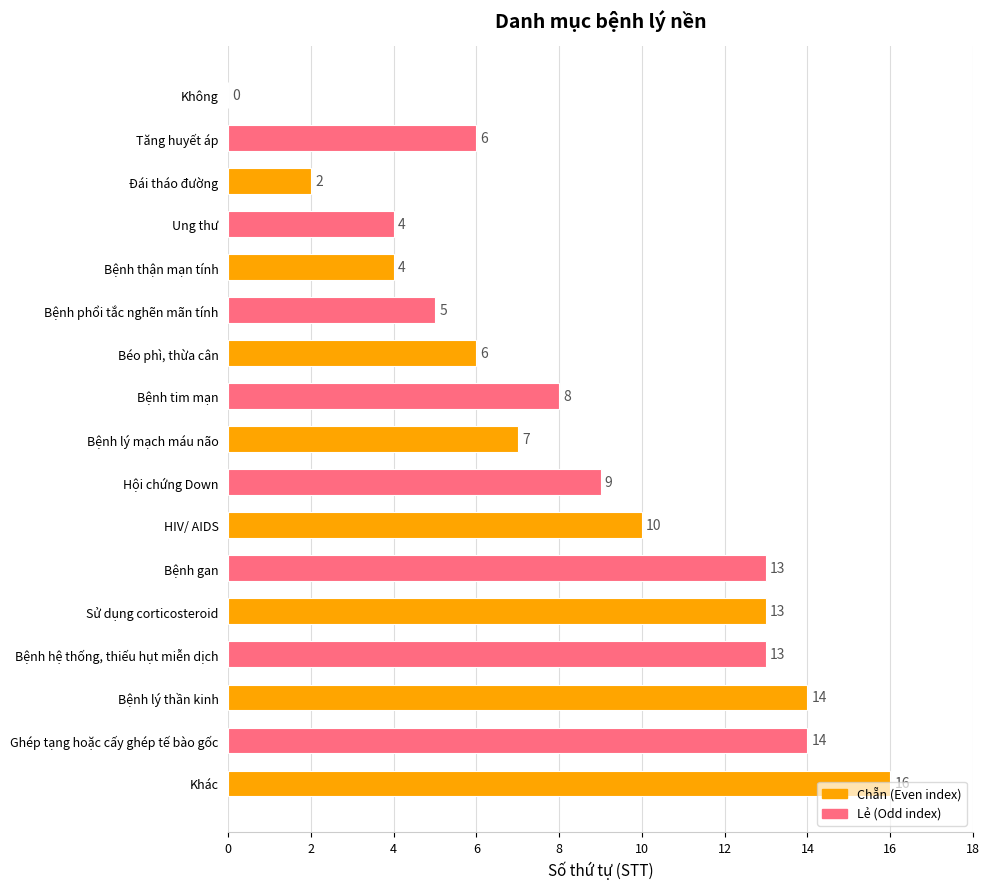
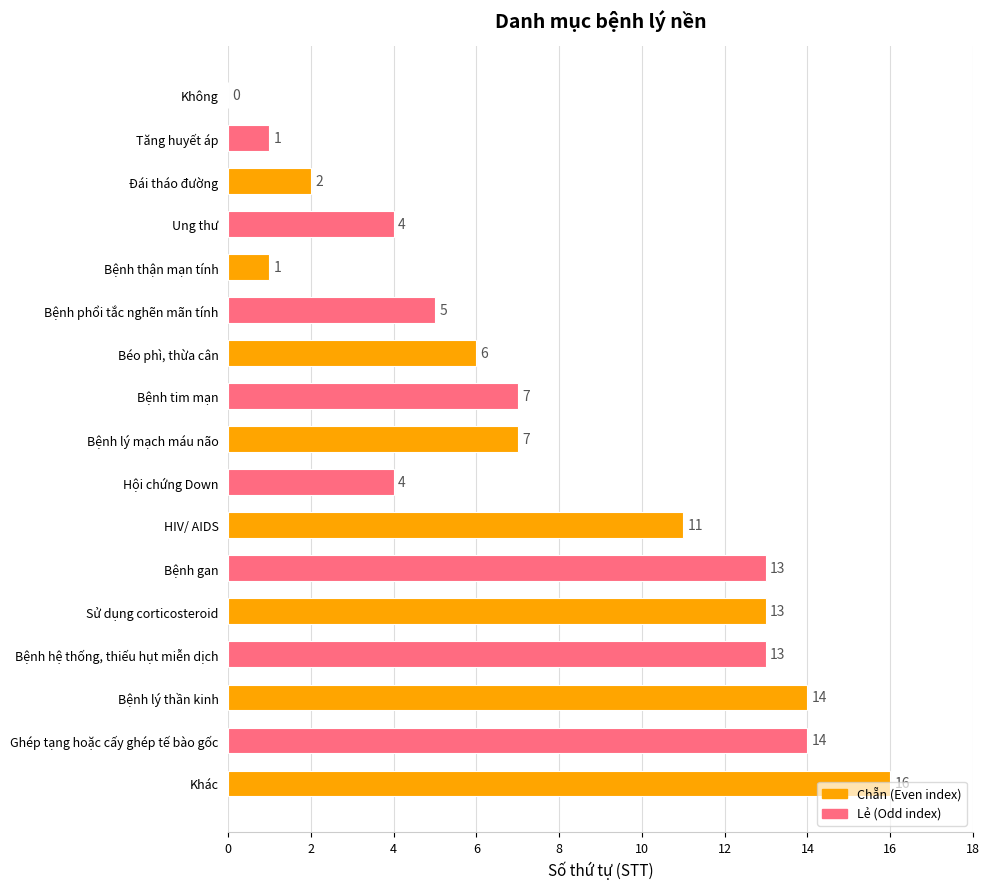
Tăng huyết áp: 6 -> 1
Bệnh thận mạn tính: 4 -> 1
Bệnh tim mạn: 8 -> 7
Hội chứng Down: 9 -> 4
HIV/ AIDS: 10 -> 11
